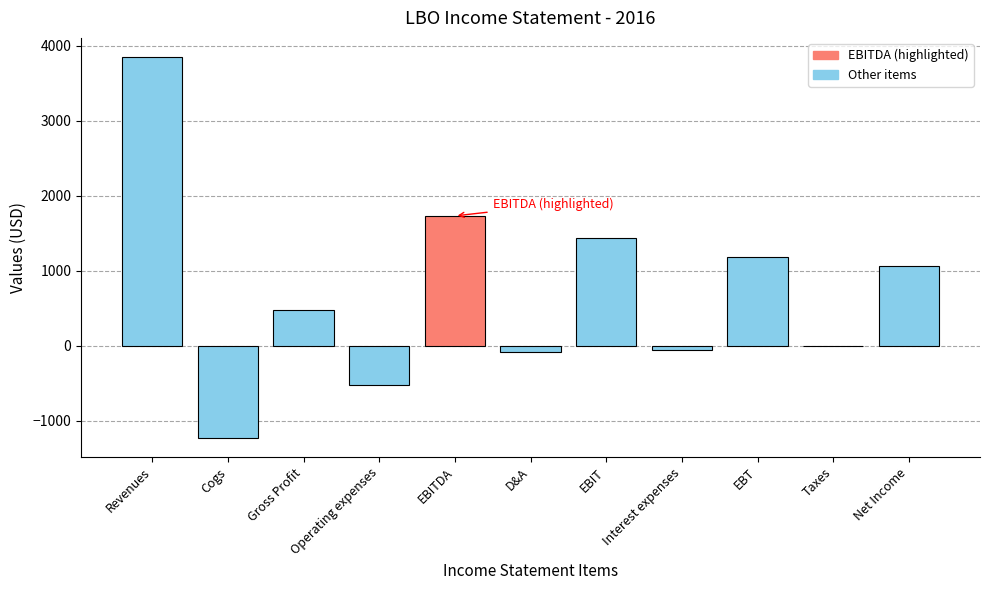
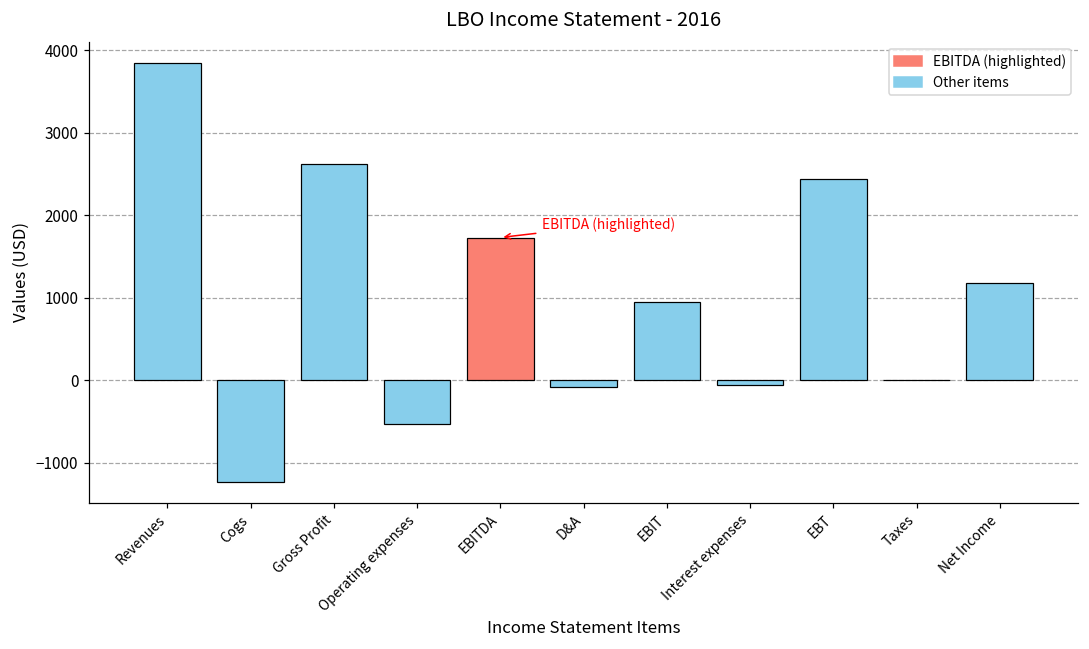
Gross Profit: 500 -> 2600
EBIT: 1400 -> 900
EBT: 1200 -> 2400
Net Income: 1100 -> 1200
